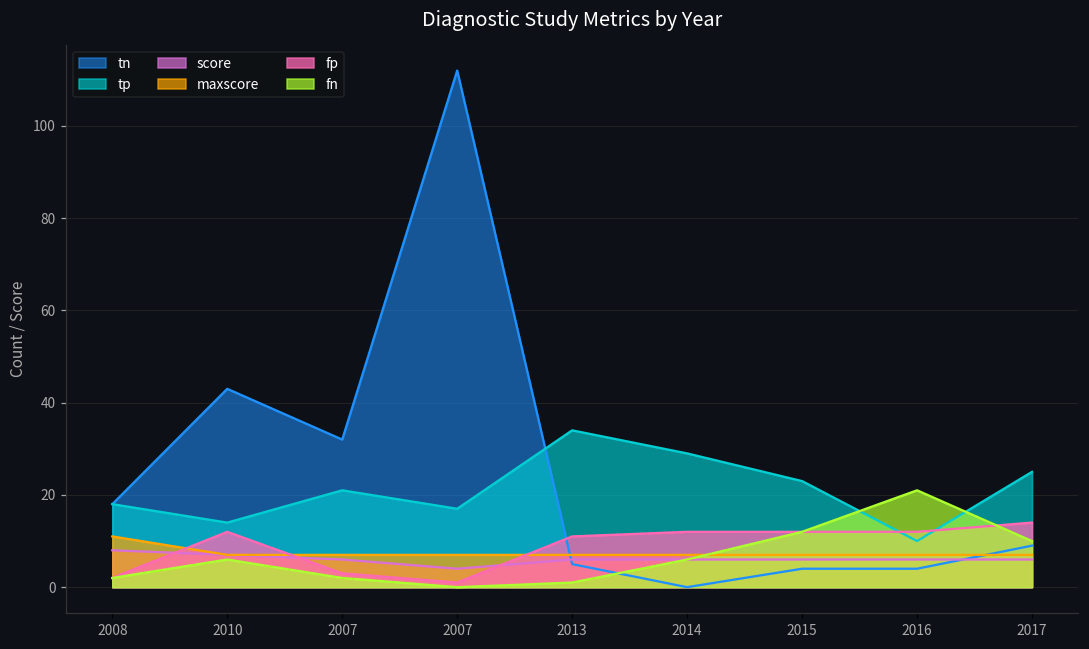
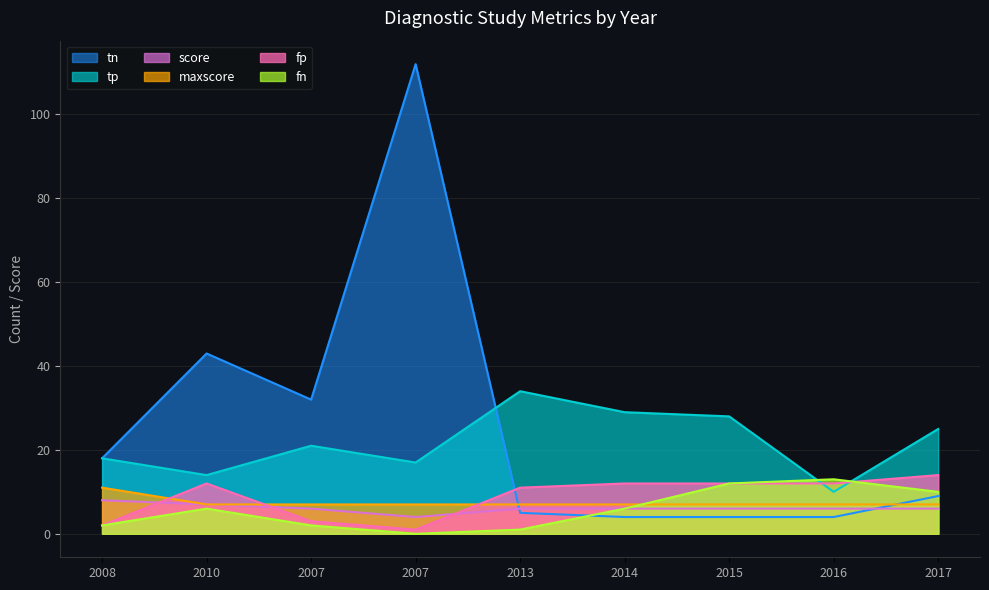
tn, 2014: 0 -> 4
tp, 2015: 23 -> 28
fn, 2016: 21 -> 13
